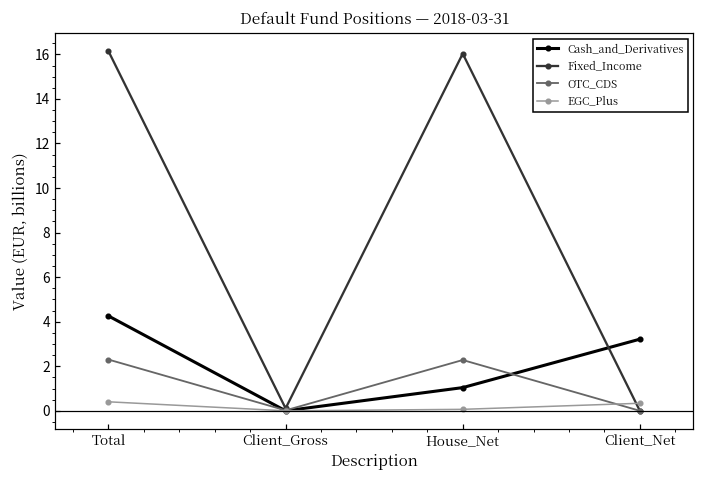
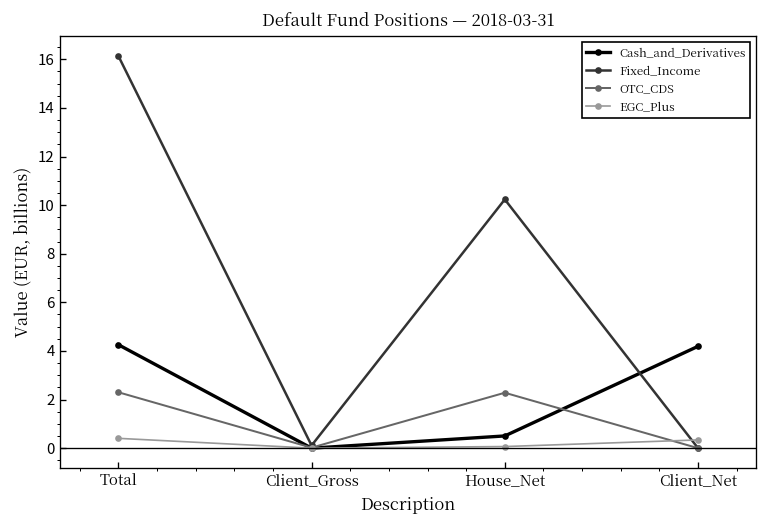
Cash_and_Derivatives, House_Net: 1.0 -> 0.5
Fixed_Income, House_Net: 16.0 -> 10.2
Cash_and_Derivatives, Client_Net: 3.2 -> 4.2
